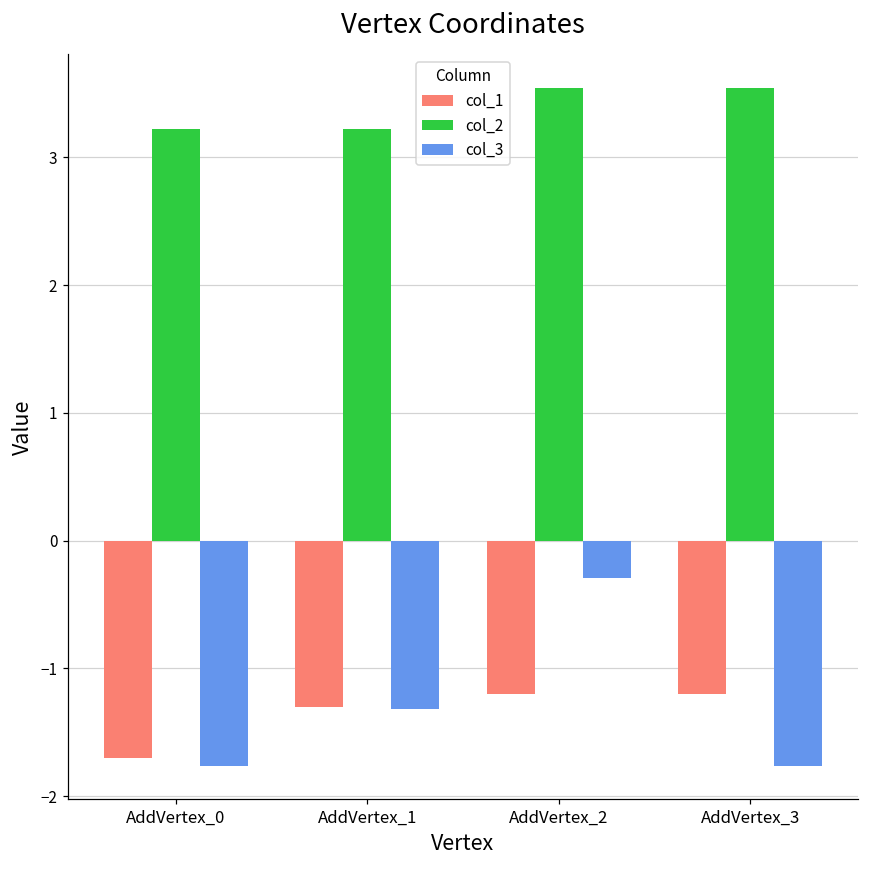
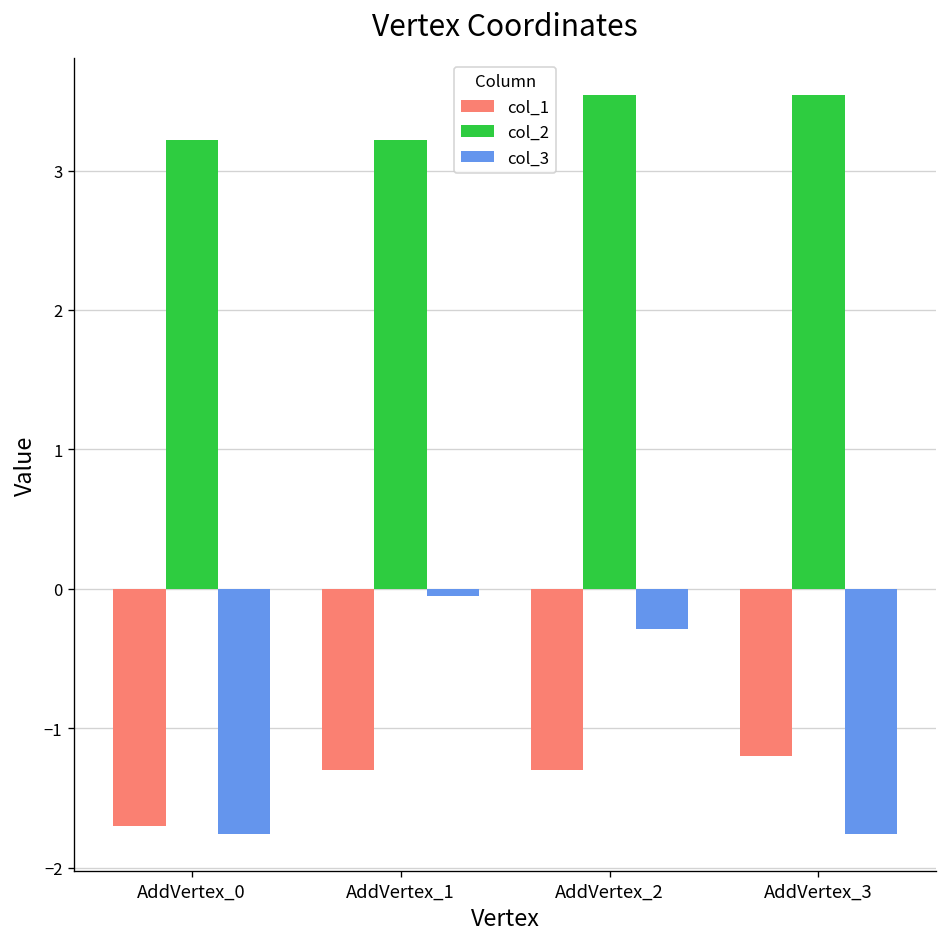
col_3, AddVertex_1: -1.32 -> -0.05
col_1, AddVertex_2: -1.2 -> -1.3
